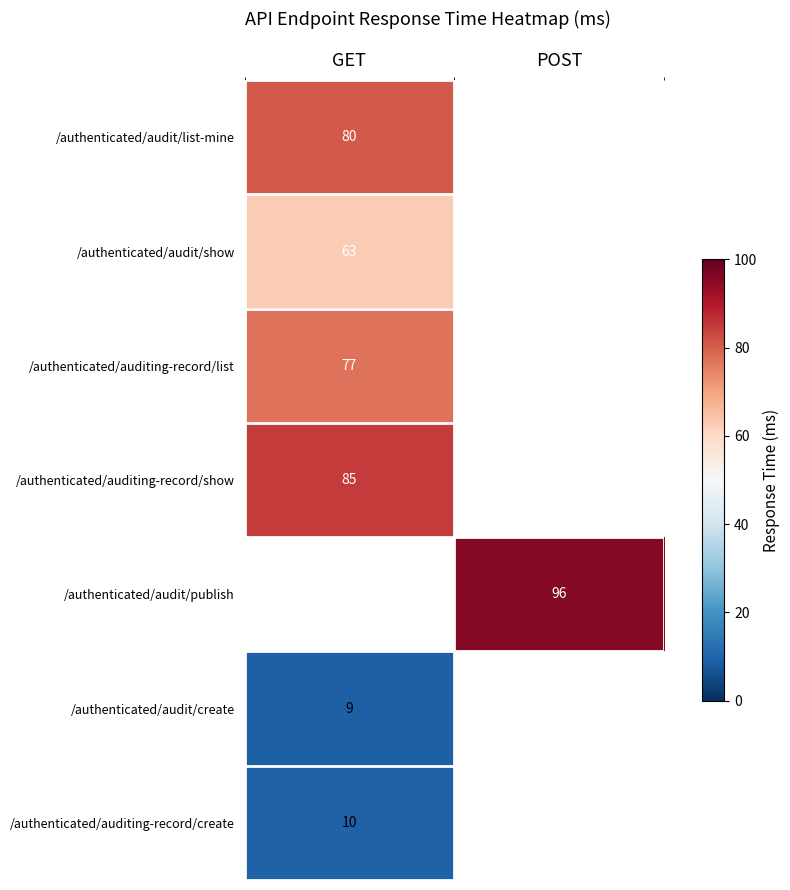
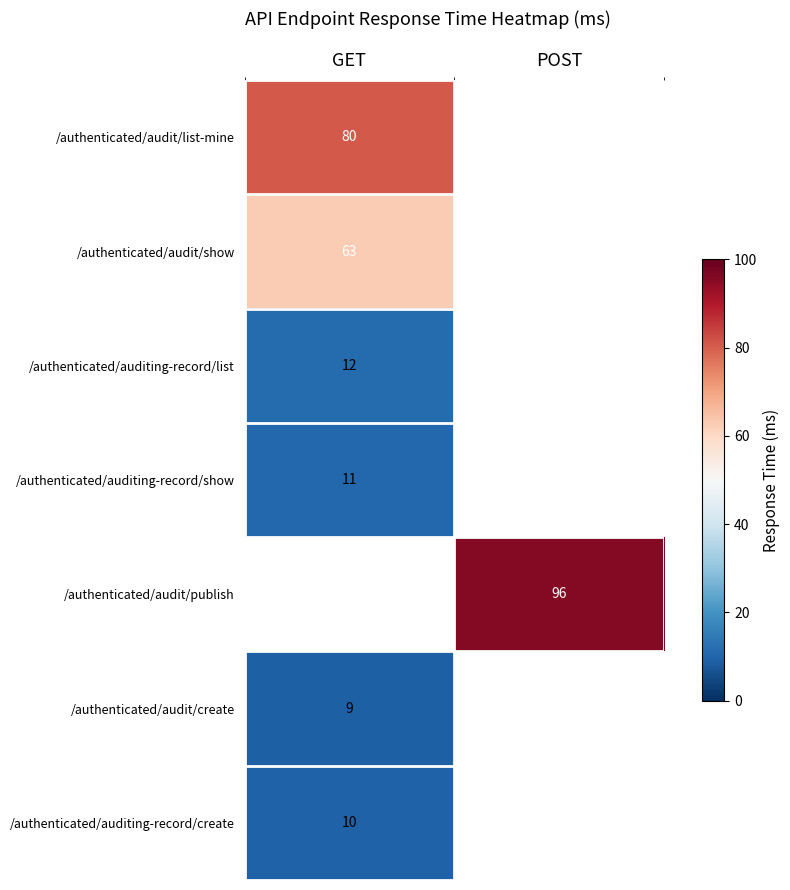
/authenticated/auditing-record/list, GET: 77 -> 12
/authenticated/auditing-record/show, GET: 85 -> 11
